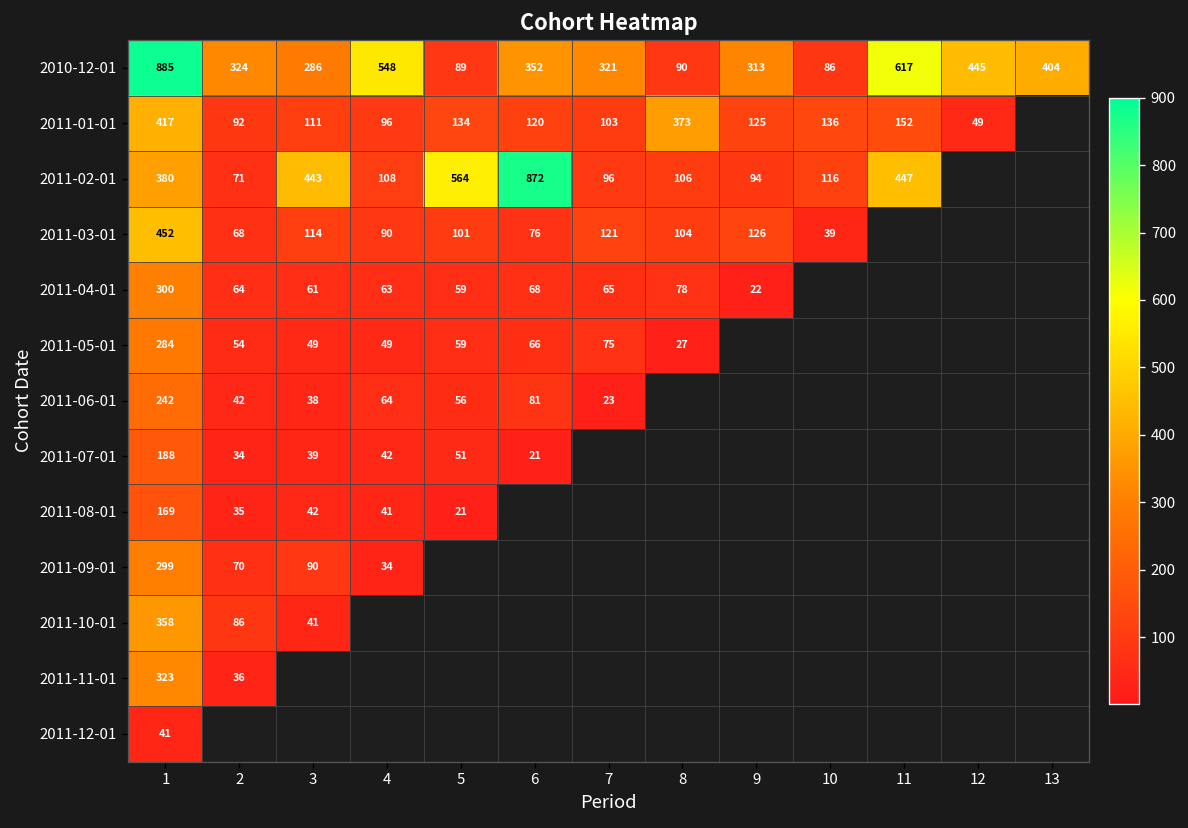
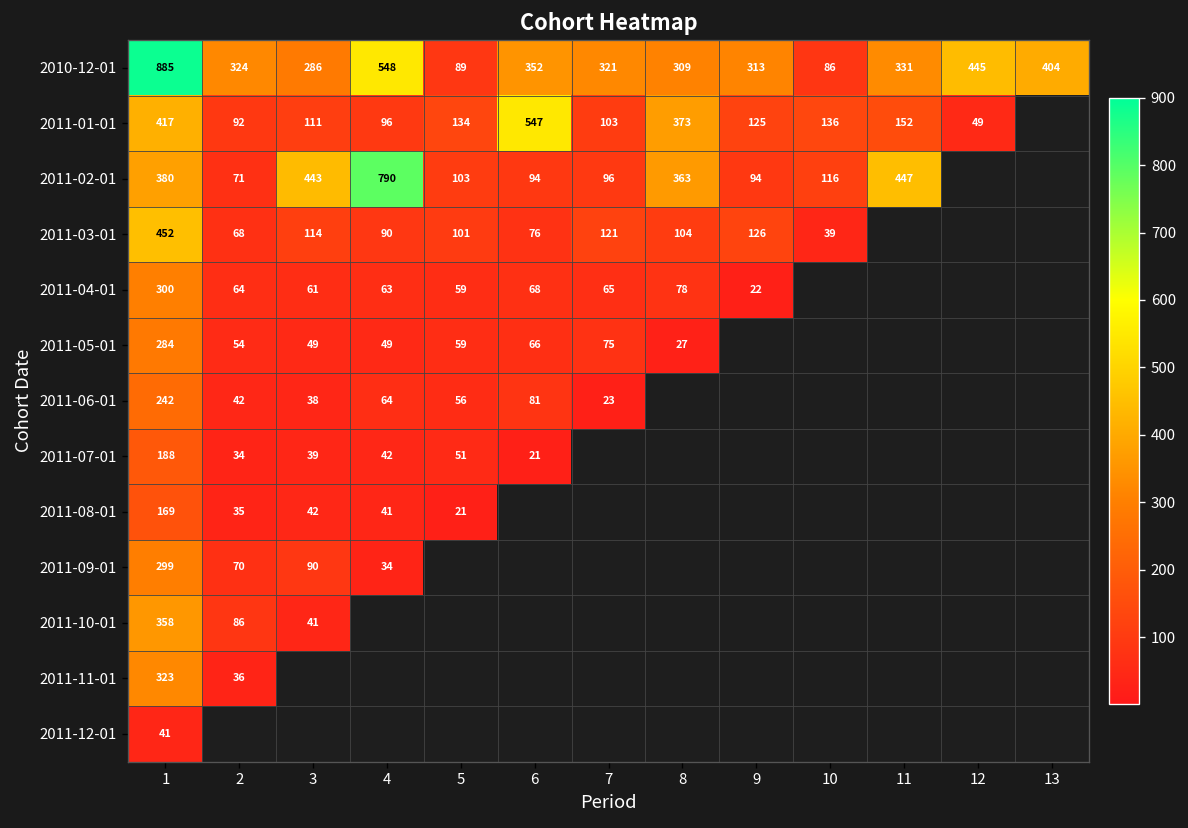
2010-12-01, 8: 90 -> 309
2010-12-01, 11: 617 -> 331
2011-01-01, 6: 120 -> 547
2011-02-01, 4: 108 -> 790
2011-02-01, 5: 564 -> 103
2011-02-01, 6: 872 -> 94
2011-02-01, 8: 106 -> 363
